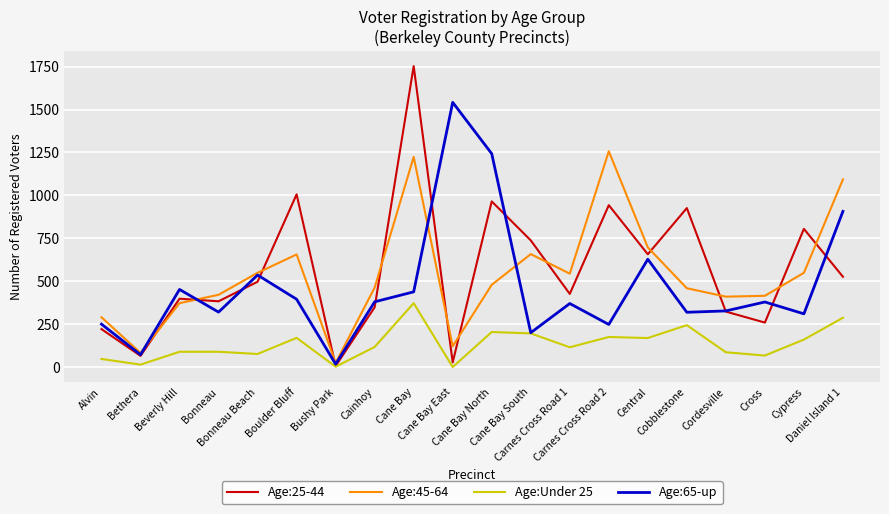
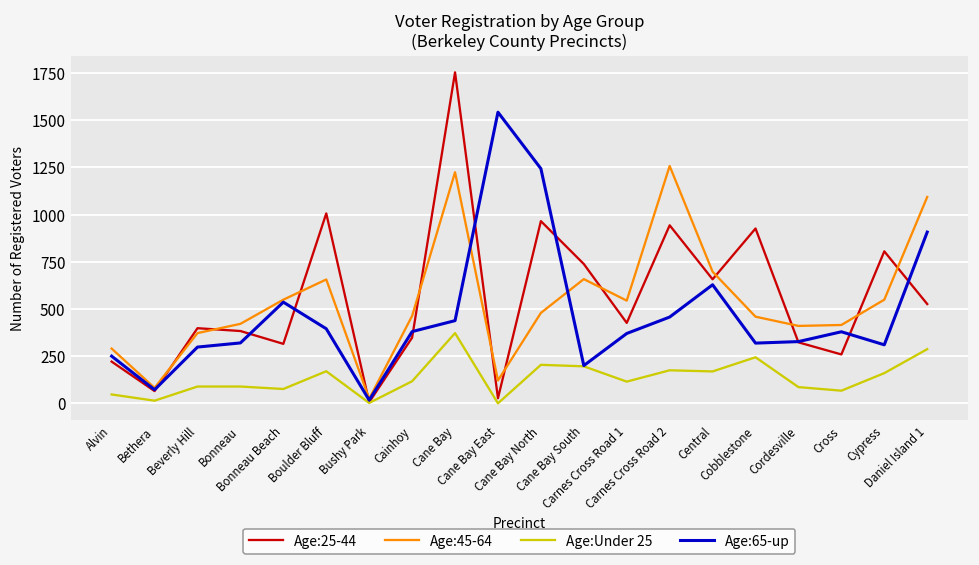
Age:65-up, Beverly Hill: 450 -> 300
Age:25-44, Bonneau Beach: 500 -> 320
Age:65-up, Carnes Cross Road 2: 250 -> 460
